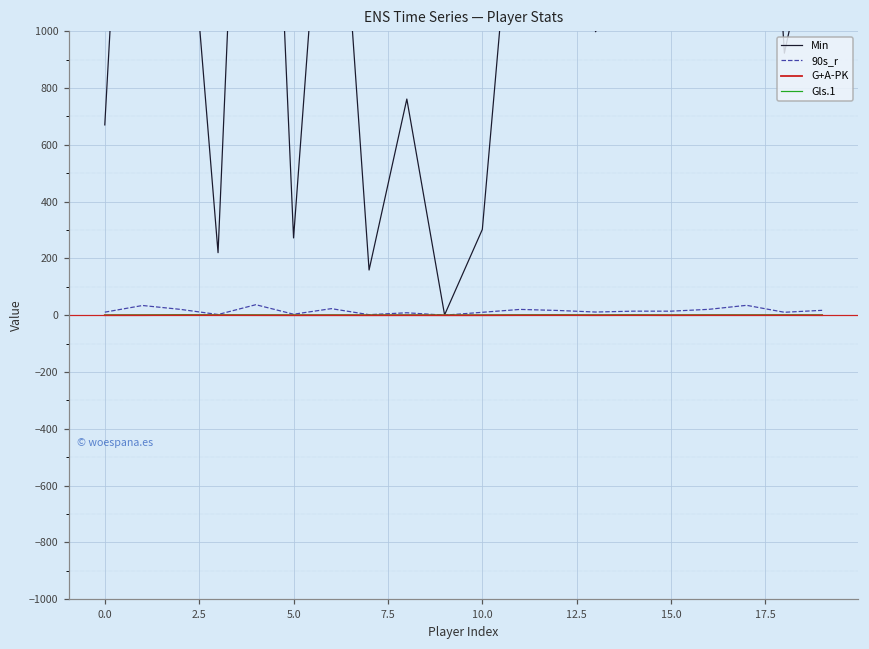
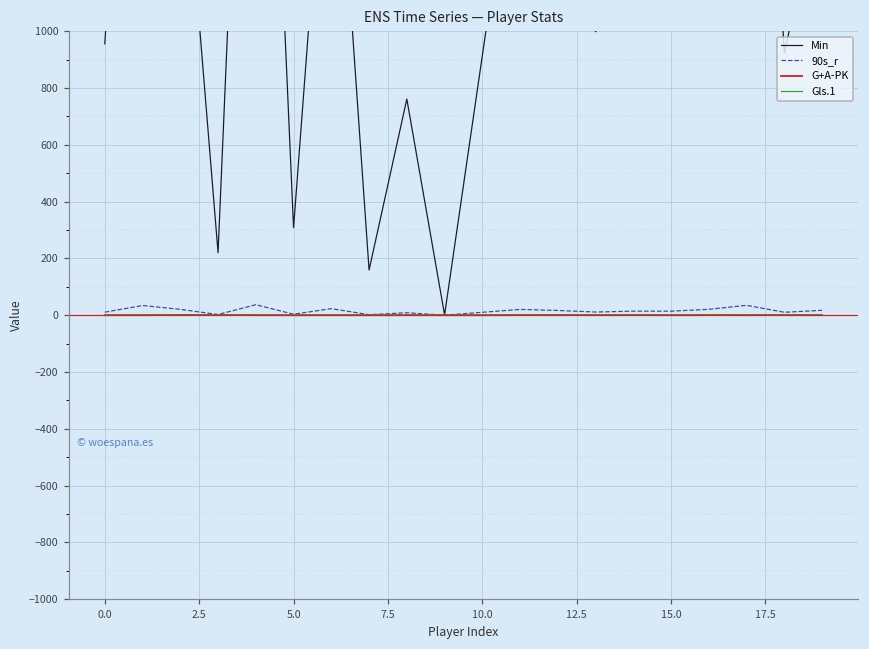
Min, 0.0: 670 -> 960
Min, 5.0: 270 -> 310
Min, 10.0: 300 -> 910
